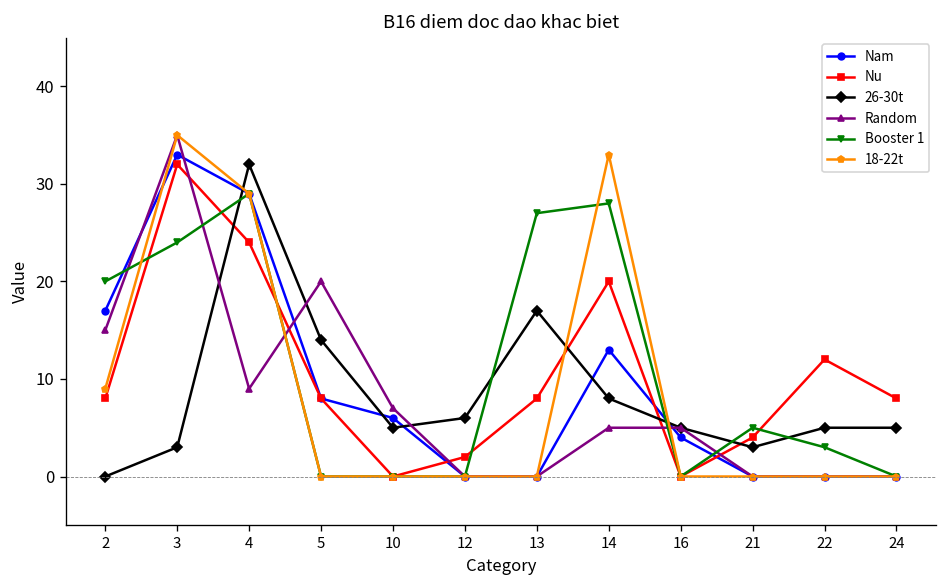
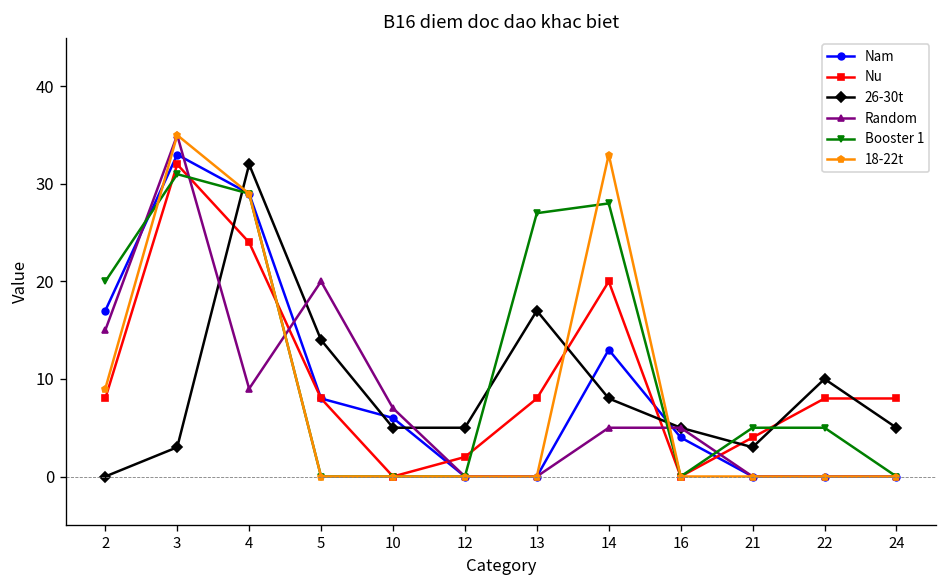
Booster 1, 3: 24 -> 31
26-30t, 12: 6 -> 5
Nu, 22: 12 -> 8
26-30t, 22: 5 -> 10
Booster 1, 22: 3 -> 5
